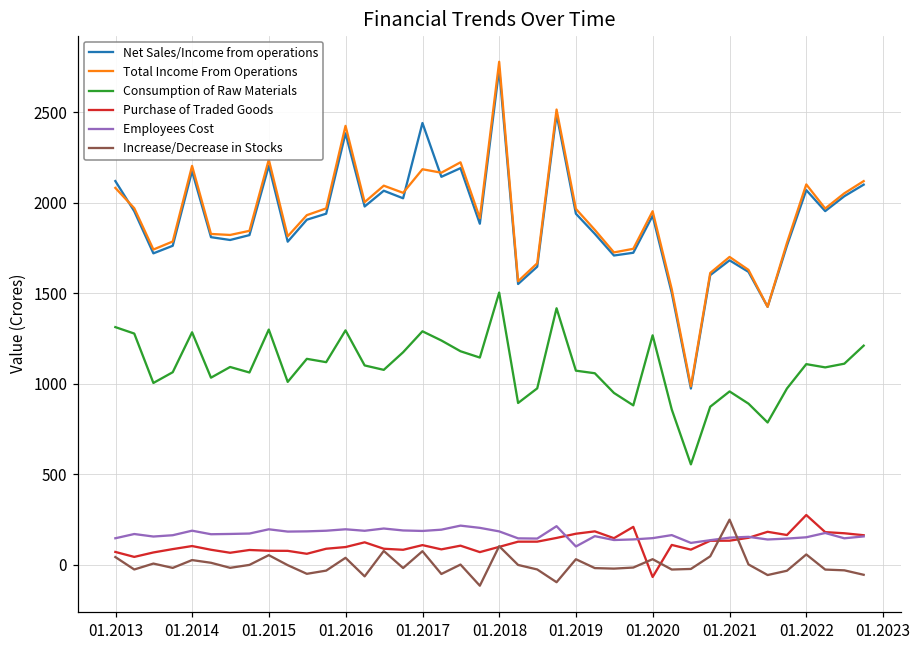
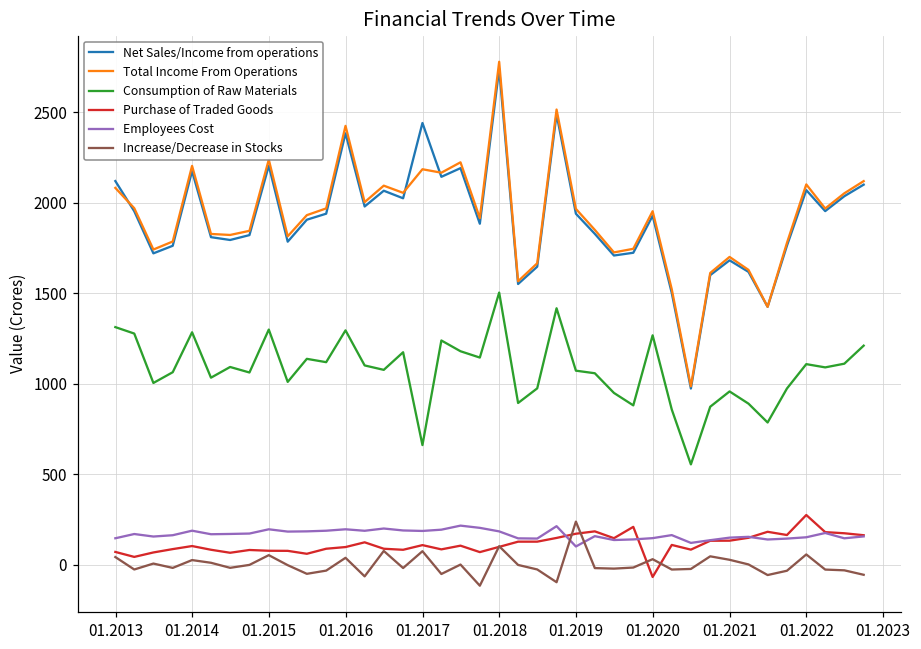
Consumption of Raw Materials, 01.2017: 1290 -> 660
Increase/Decrease in Stocks, 01.2019: 30 -> 240
Increase/Decrease in Stocks, 01.2021: 250 -> 30
